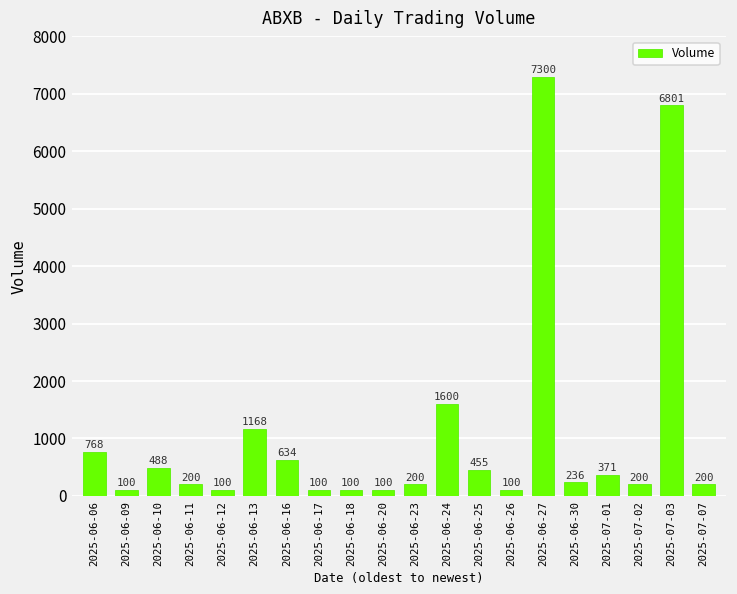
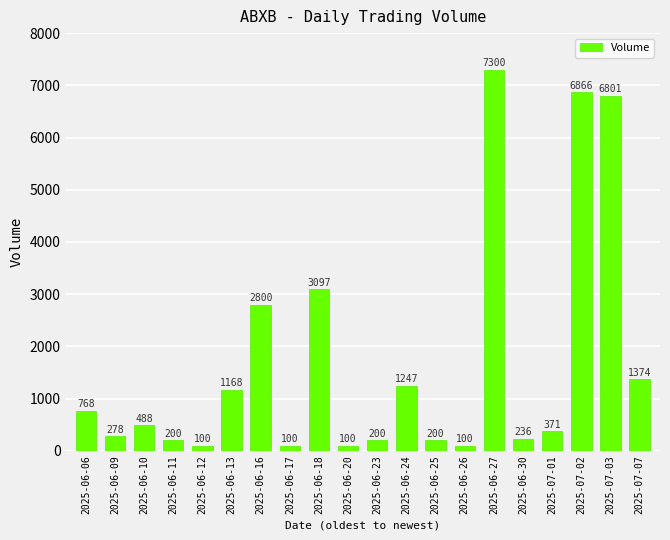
2025-06-09: 100 -> 278
2025-06-16: 634 -> 2800
2025-06-18: 100 -> 3097
2025-06-24: 1600 -> 1247
2025-06-25: 455 -> 200
2025-07-02: 200 -> 6866
2025-07-07: 200 -> 1374
